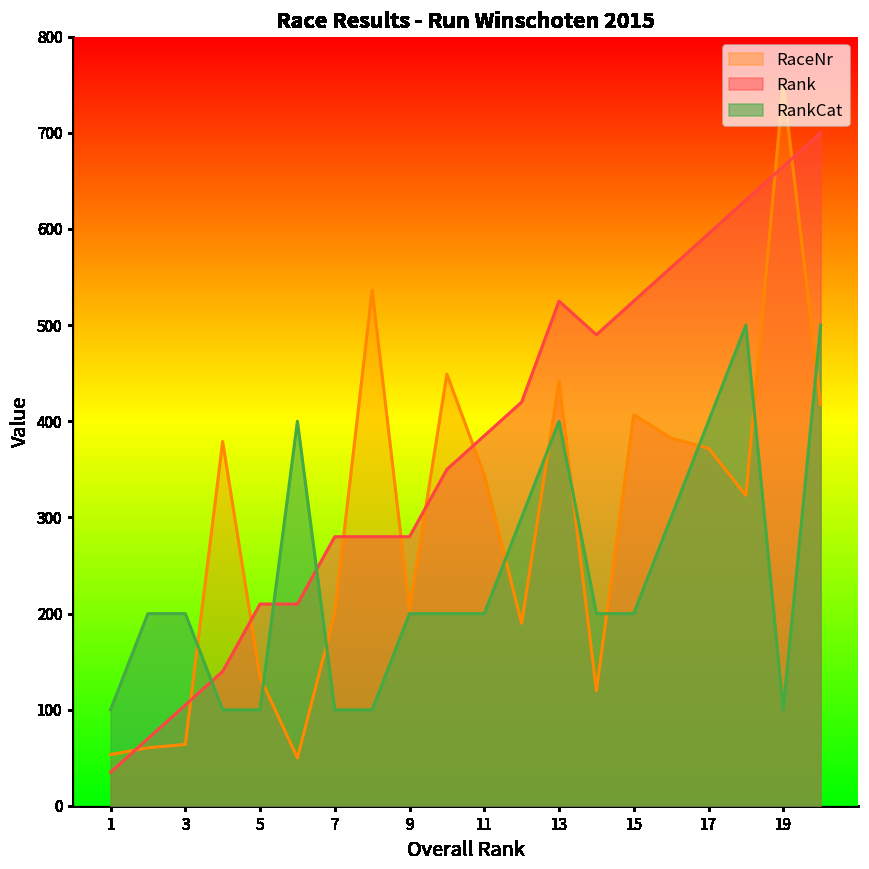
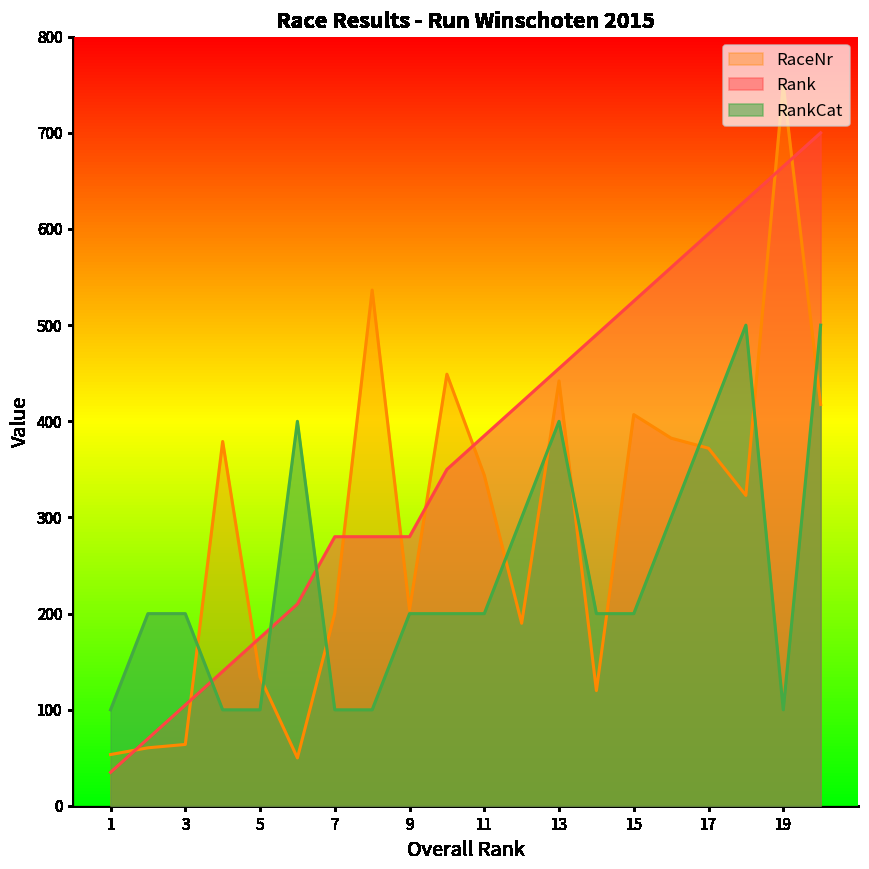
Rank, 5: 210 -> 180
Rank, 13: 530 -> 460
